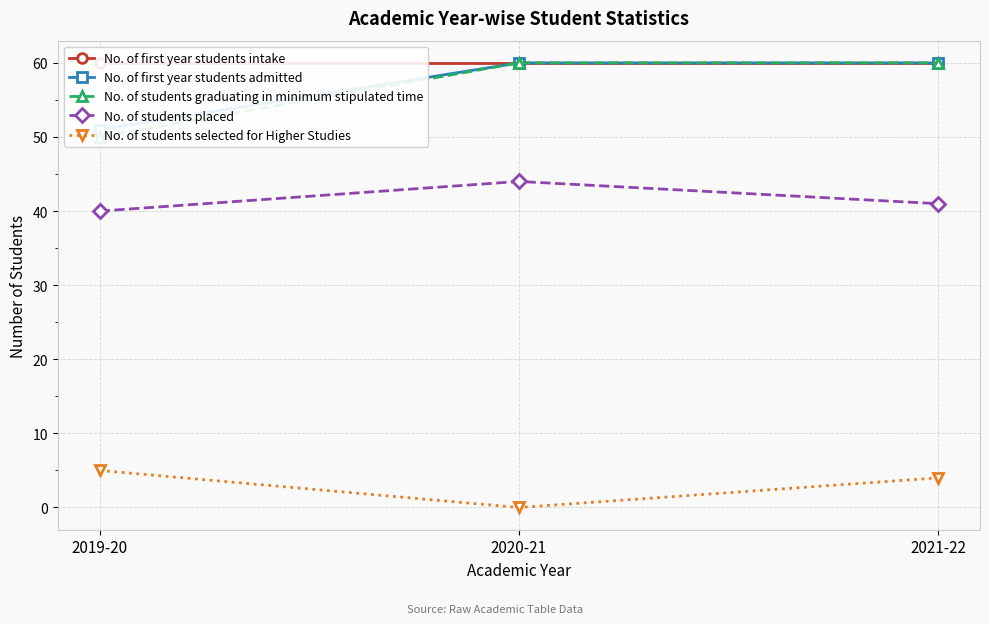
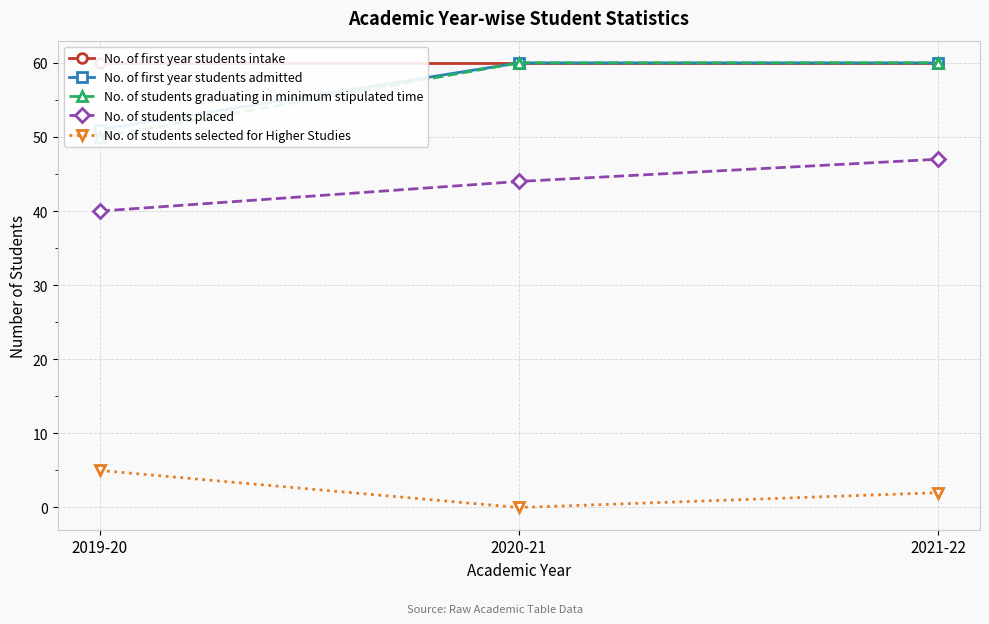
No. of students placed, 2021-22: 41 -> 47
No. of students selected for Higher Studies, 2021-22: 4 -> 2
